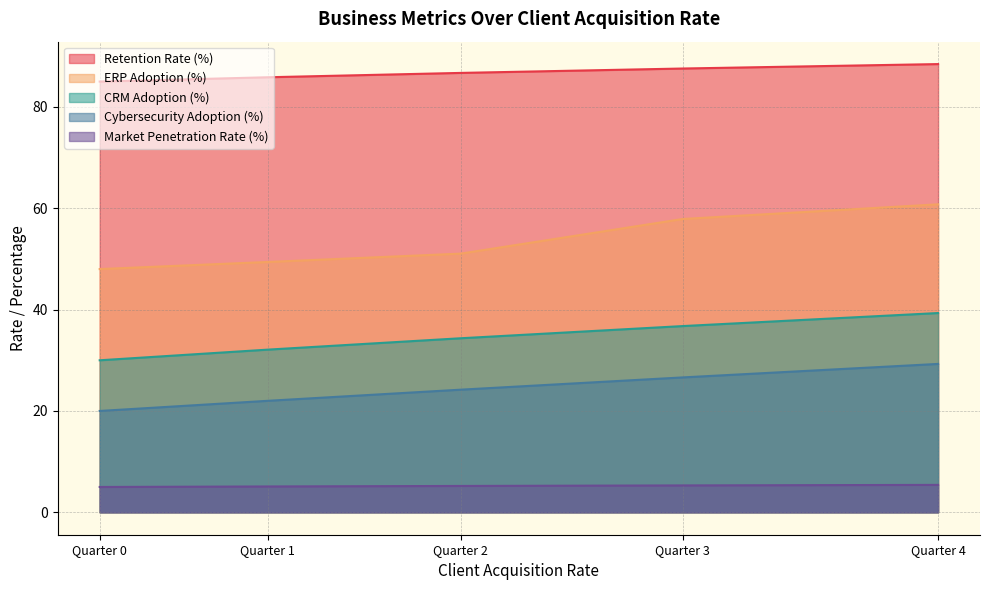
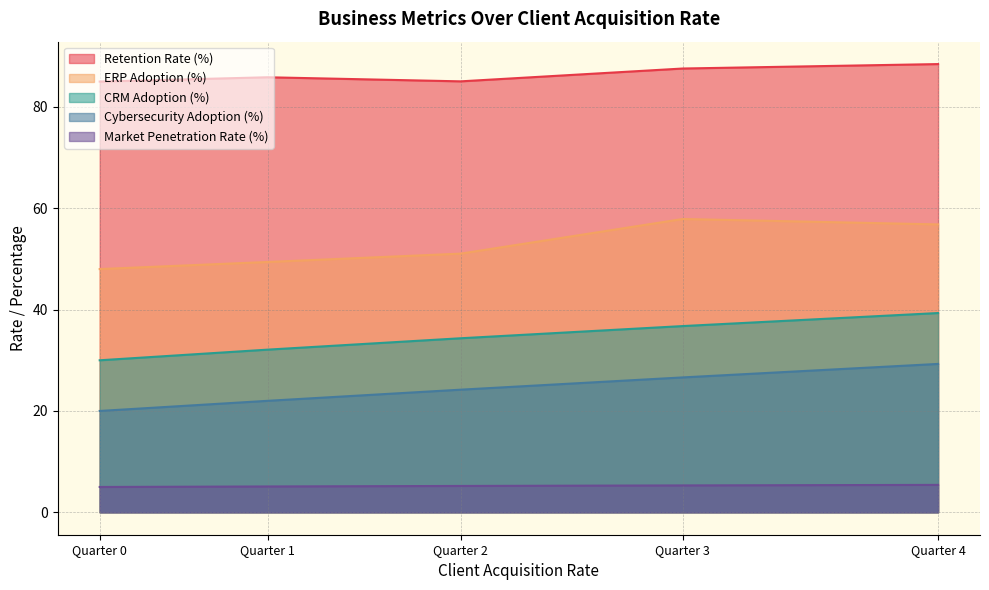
Retention Rate (%), Quarter 2: 87 -> 85
ERP Adoption (%), Quarter 4: 61 -> 57
